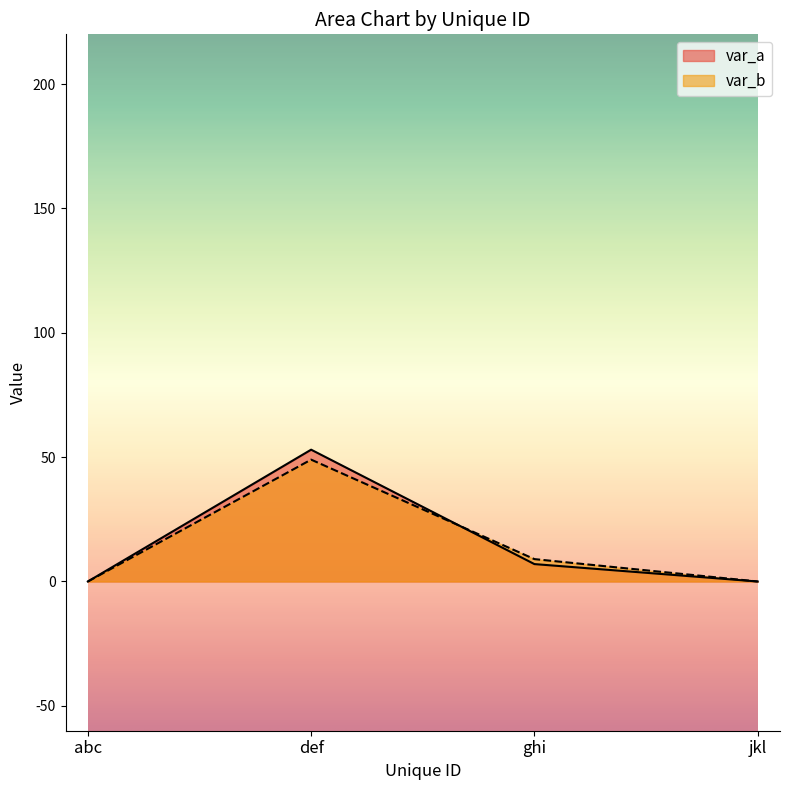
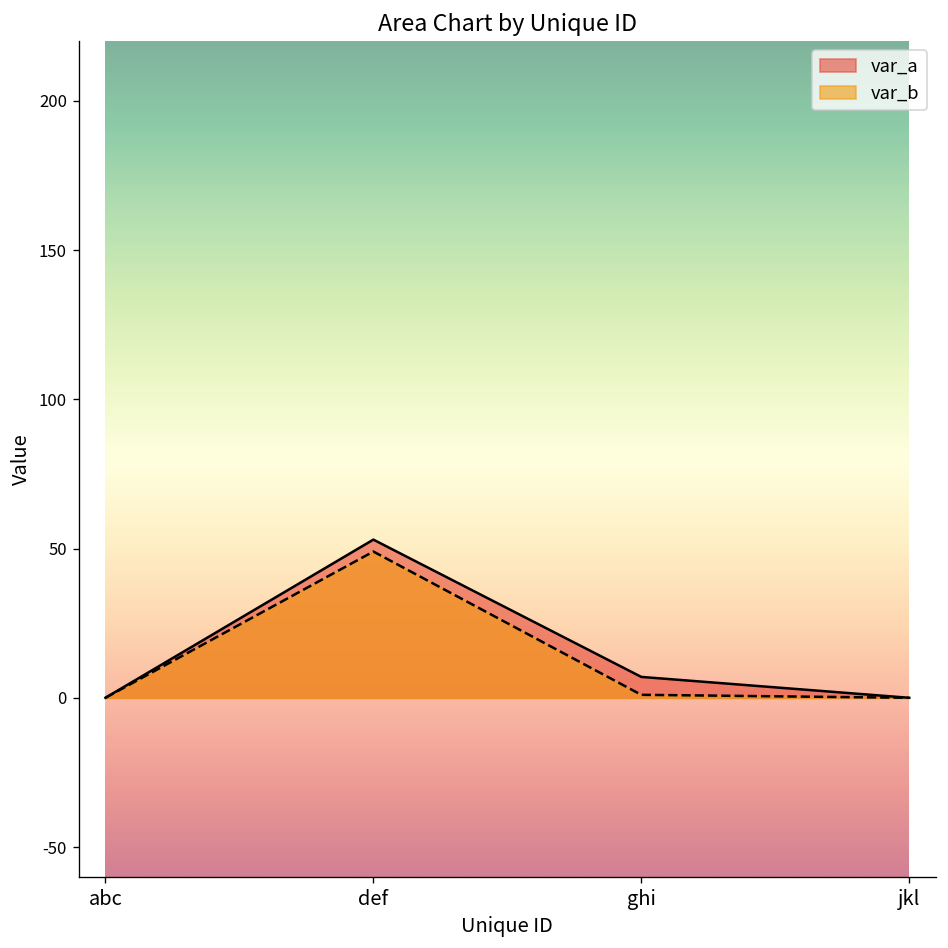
var_b, ghi: 9 -> 1
